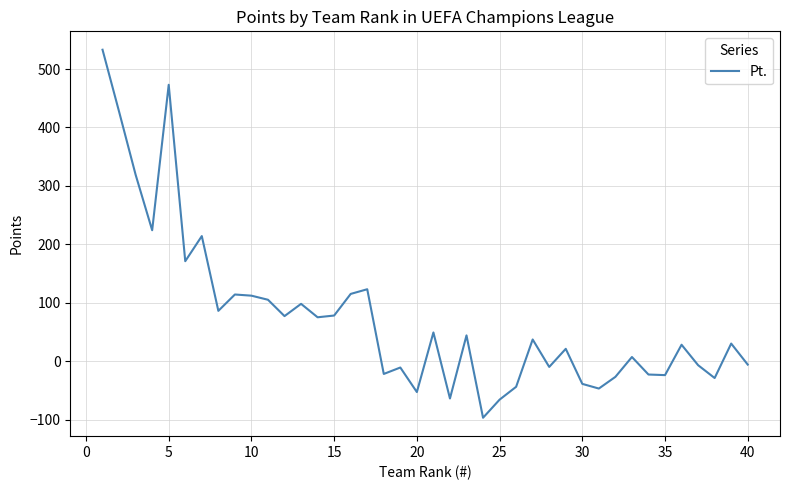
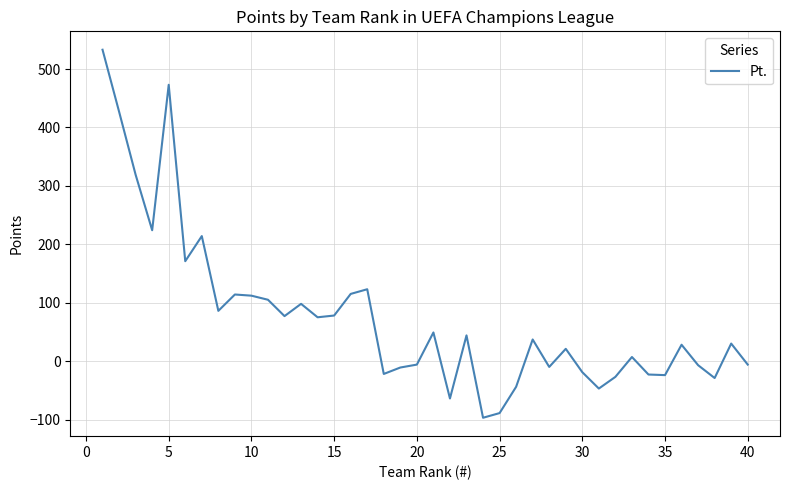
20: -50 -> -10
25: -70 -> -90
30: -40 -> -20
